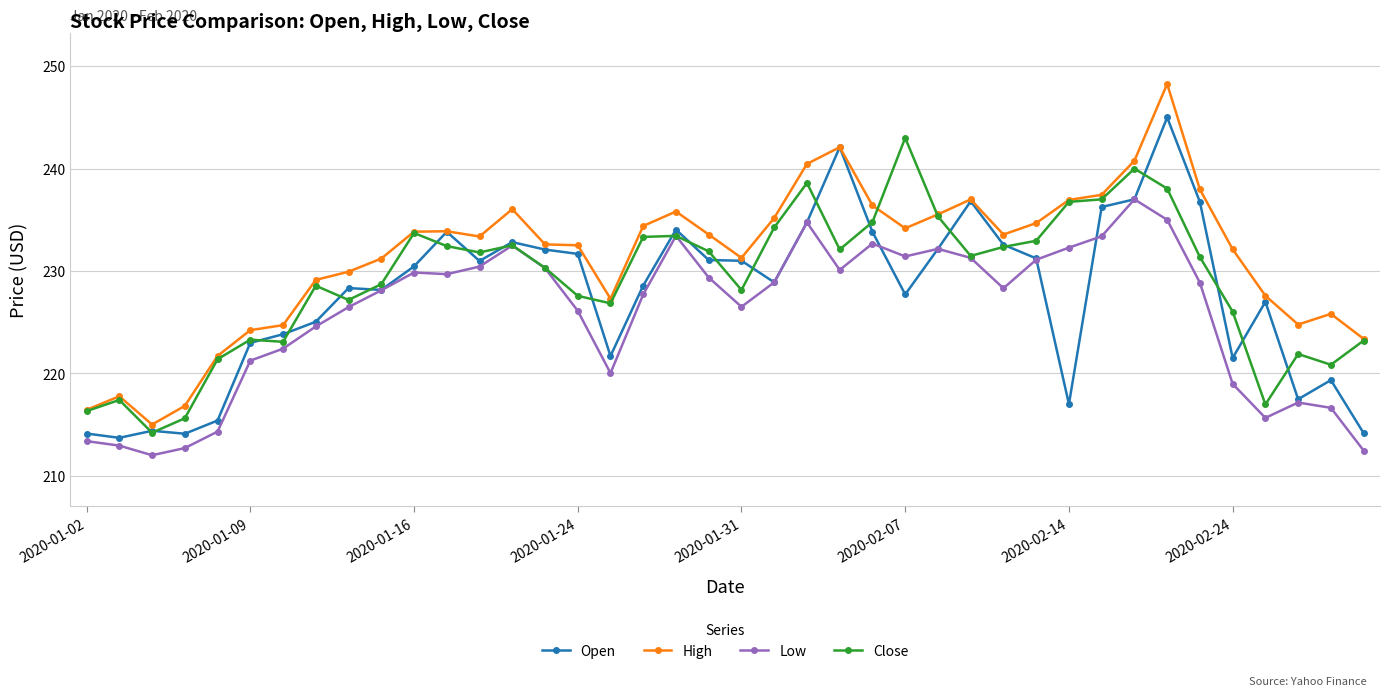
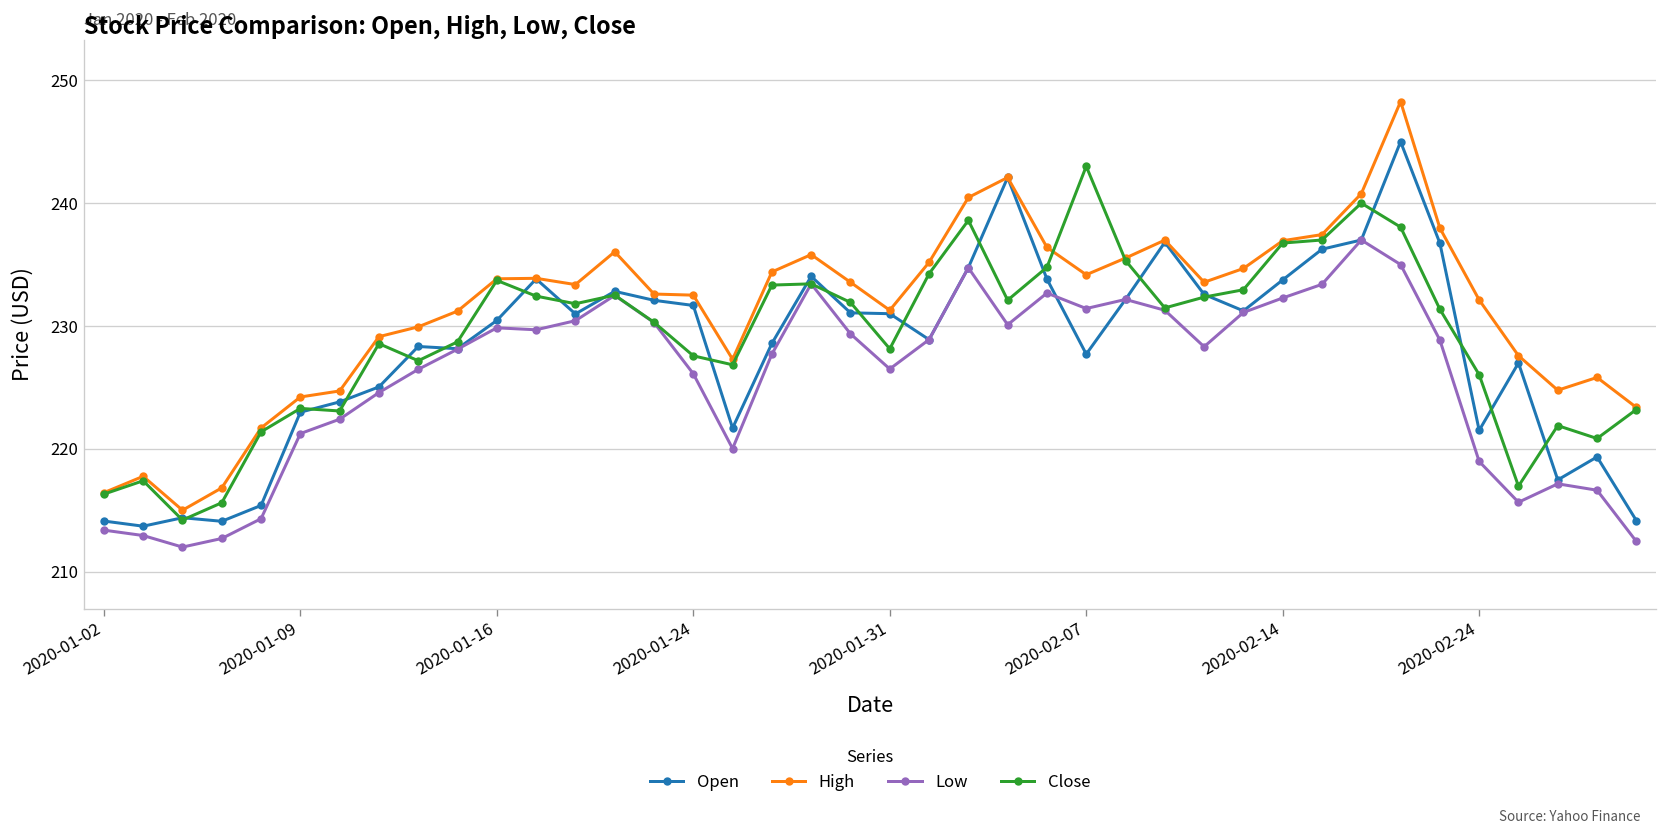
Open, 2020-02-14: 217.0 -> 233.8
